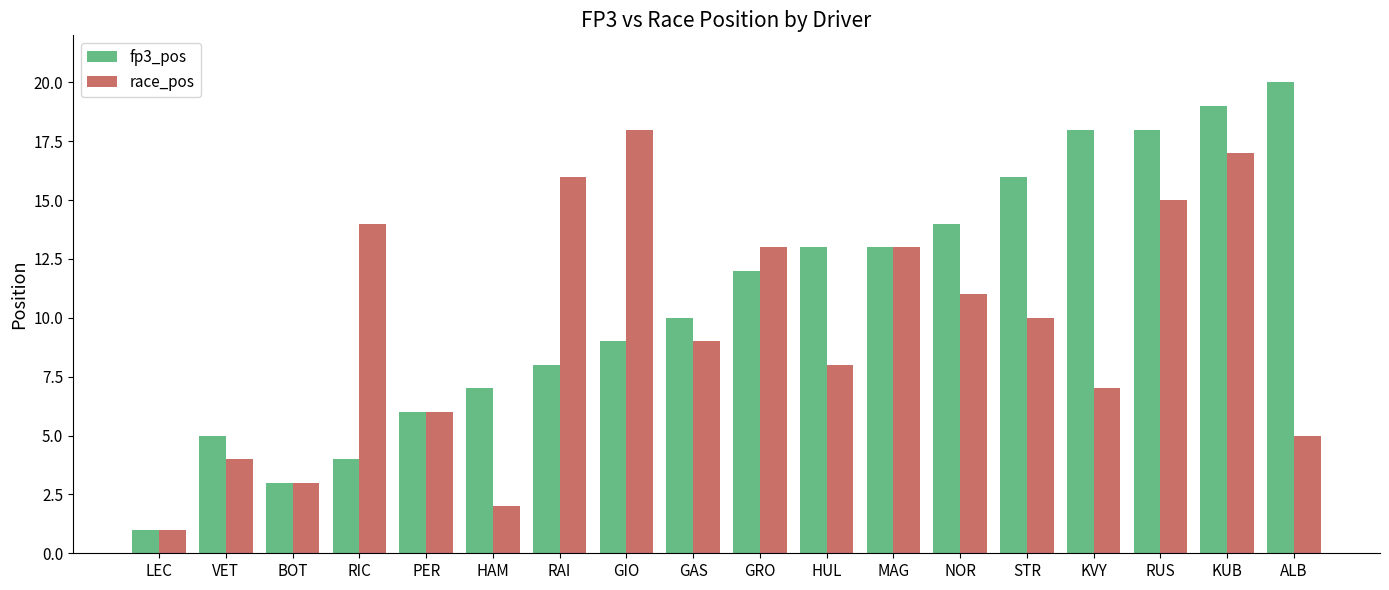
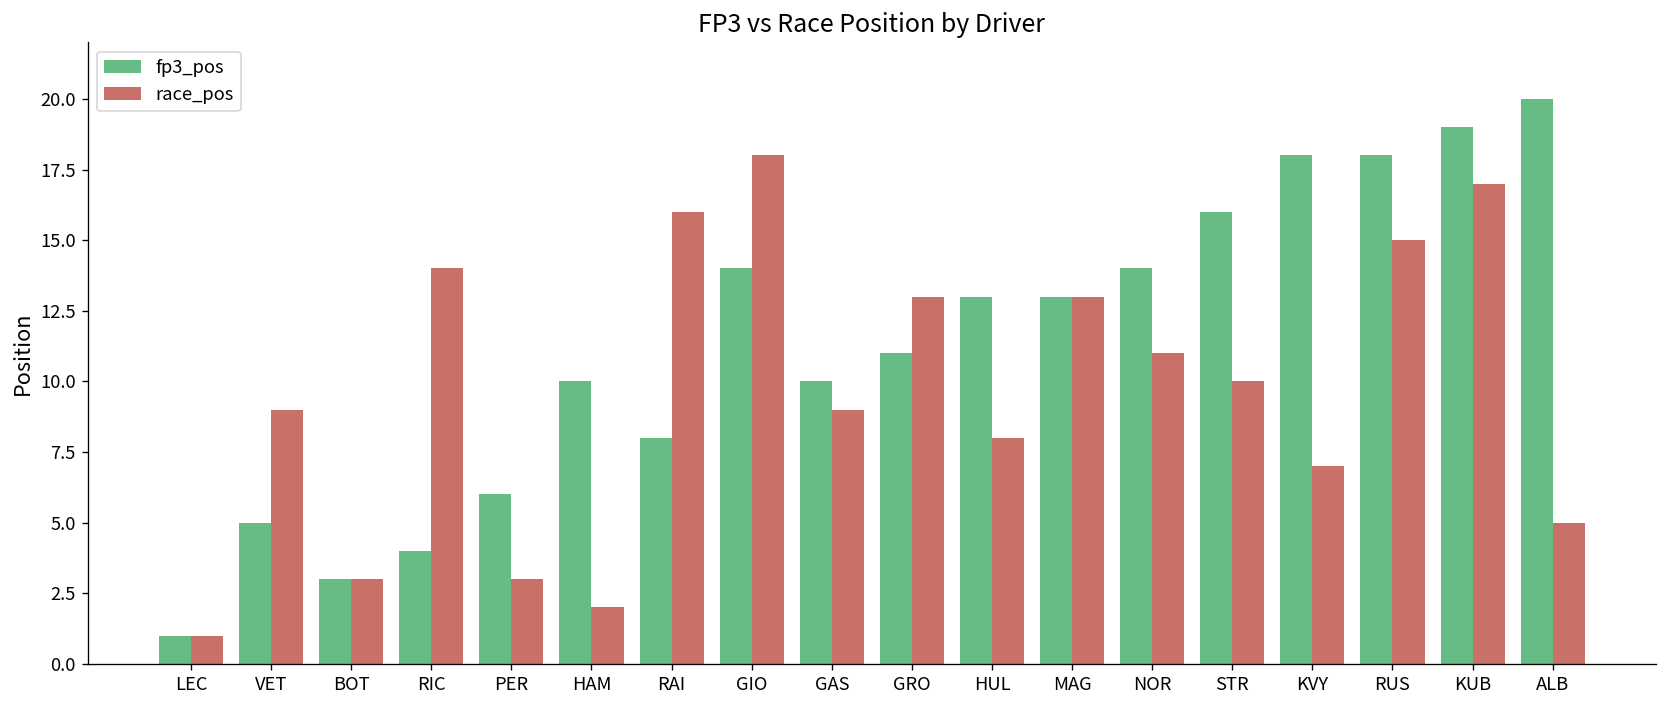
race_pos, VET: 4 -> 9
race_pos, PER: 6 -> 3
fp3_pos, HAM: 7 -> 10
fp3_pos, GIO: 9 -> 14
fp3_pos, GRO: 12 -> 11
